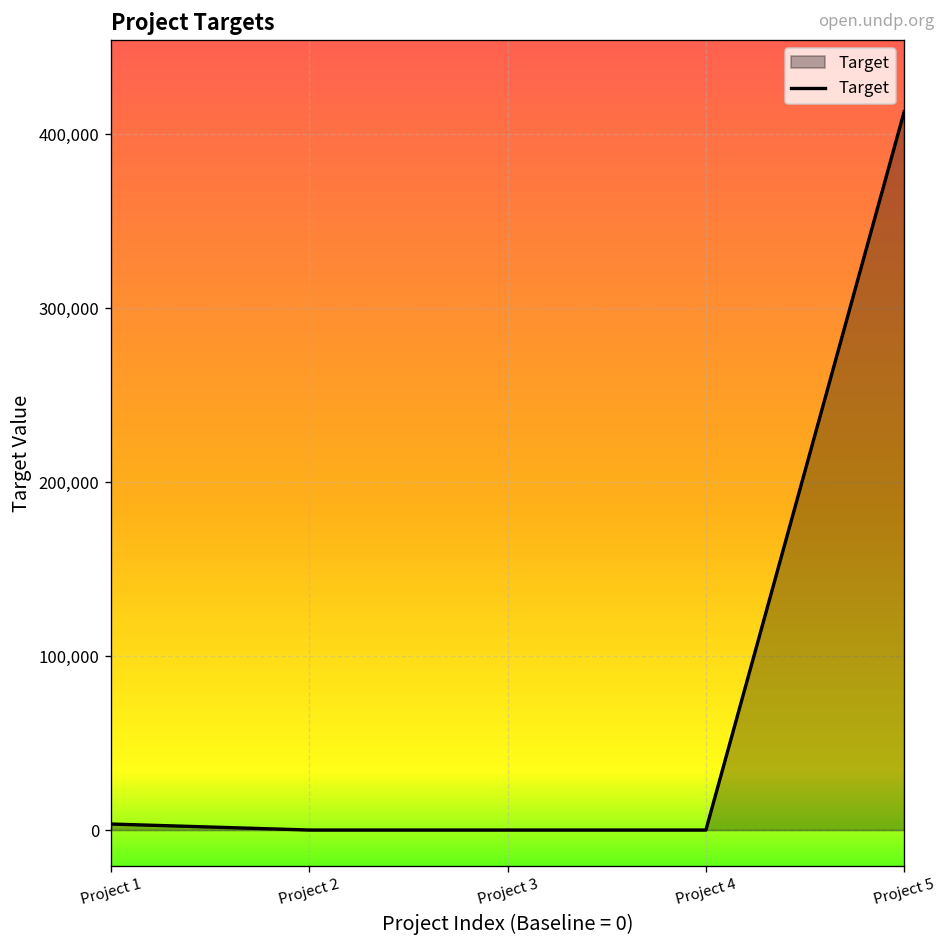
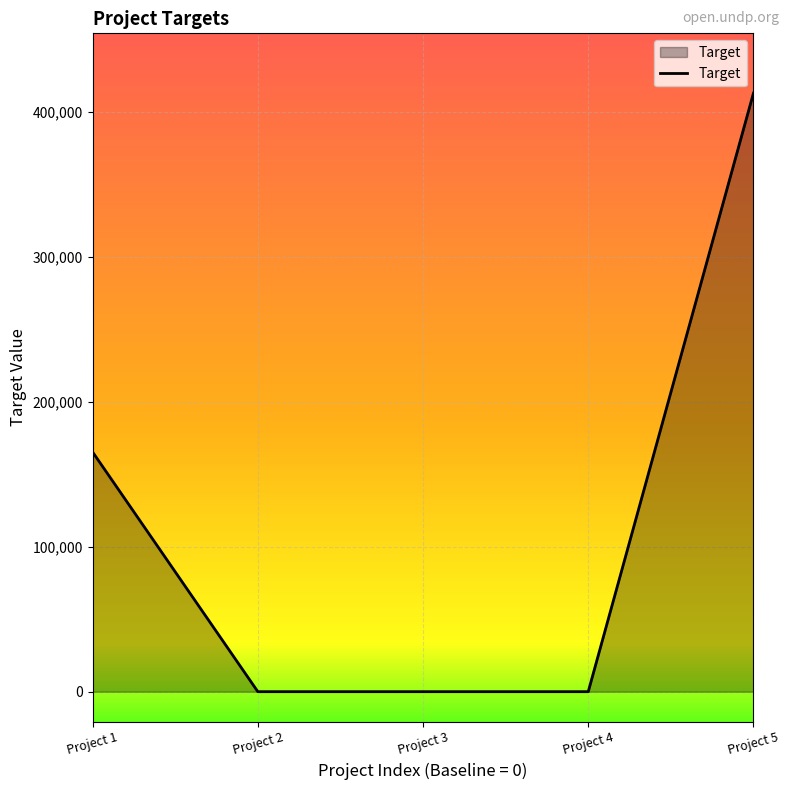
Project 1: 3,000 -> 165,000
